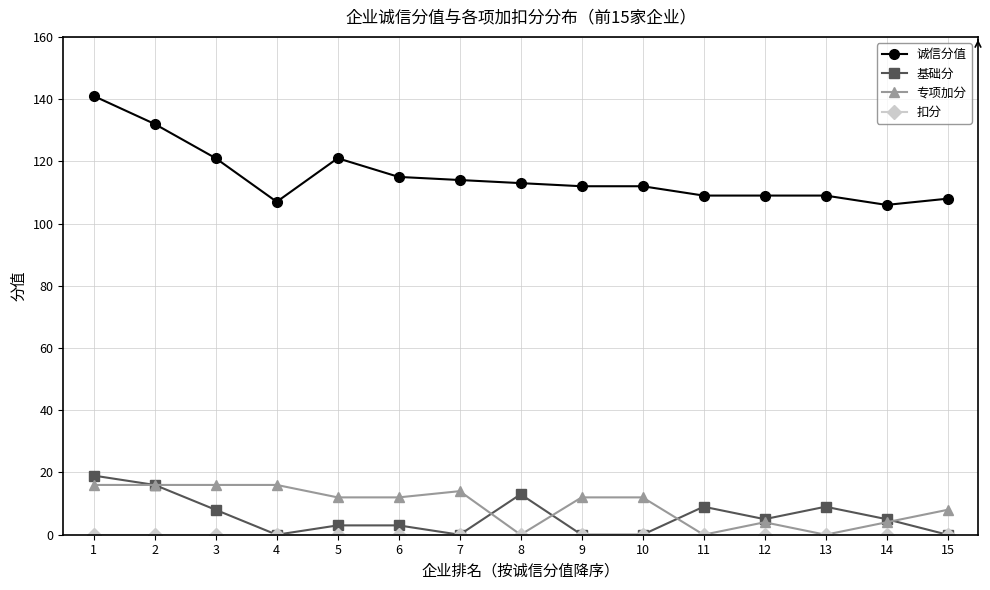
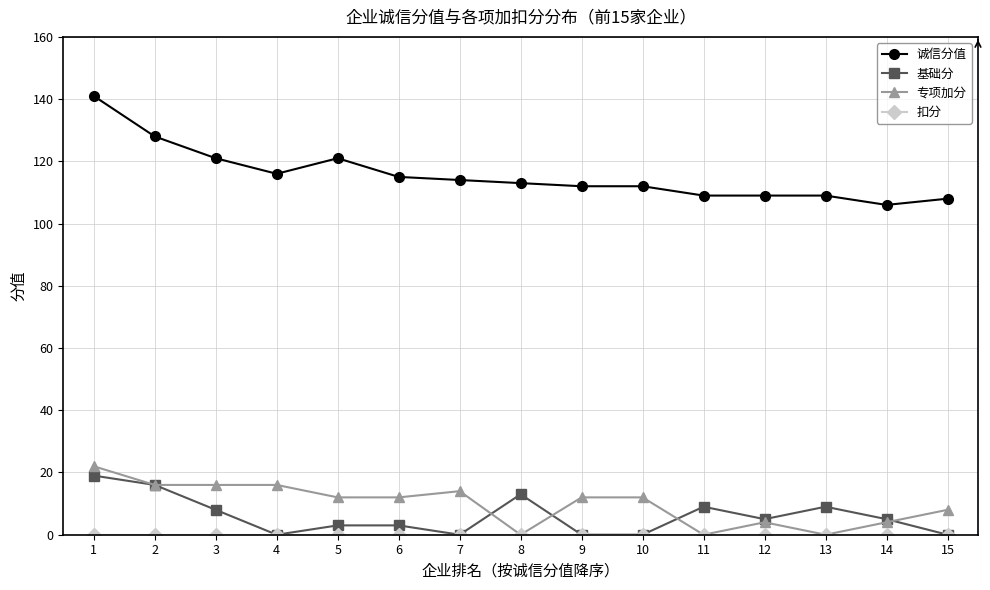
专项加分, 1: 16 -> 22
诚信分值, 2: 132 -> 128
诚信分值, 4: 107 -> 116
